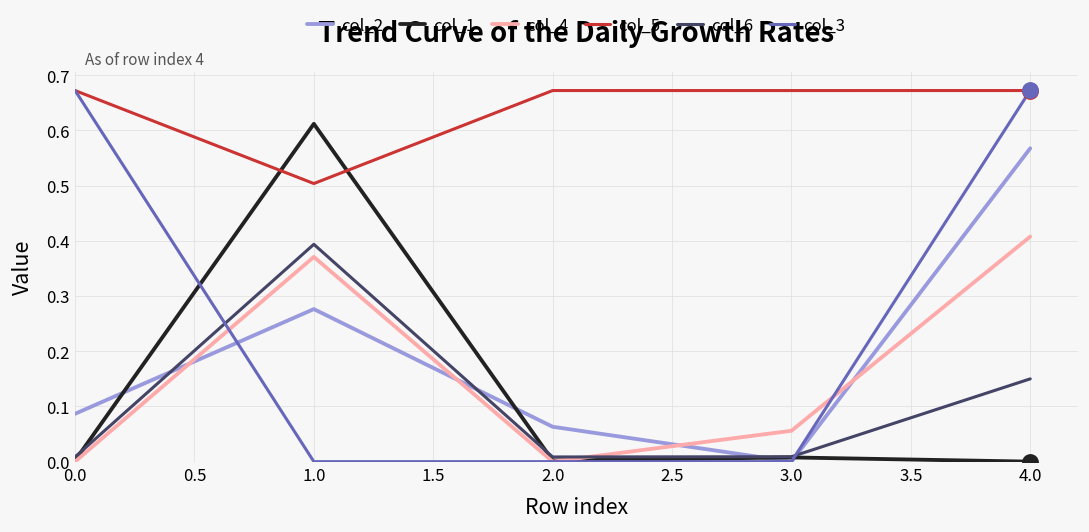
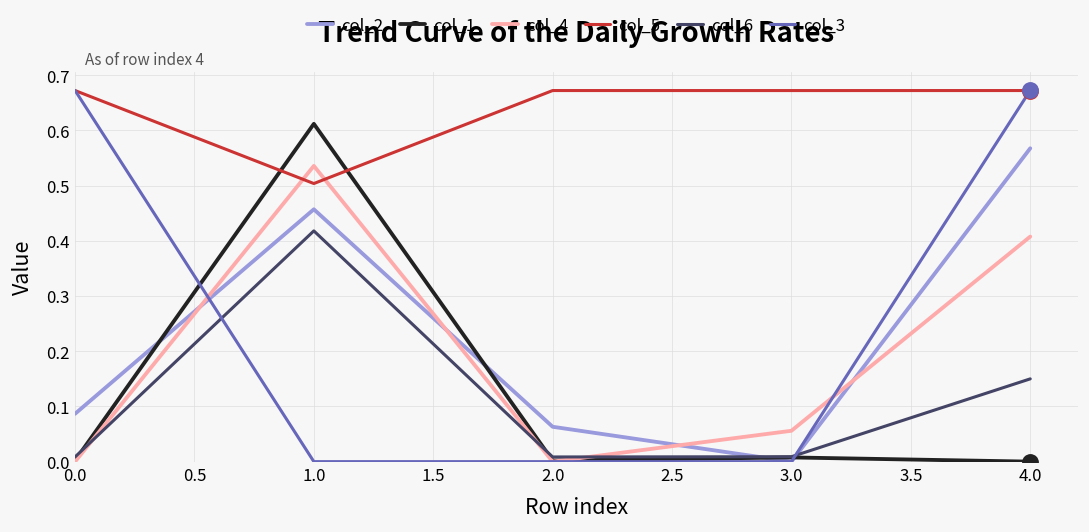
col_2, 1.0: 0.28 -> 0.46
col_4, 1.0: 0.37 -> 0.54
col_6, 1.0: 0.39 -> 0.42
